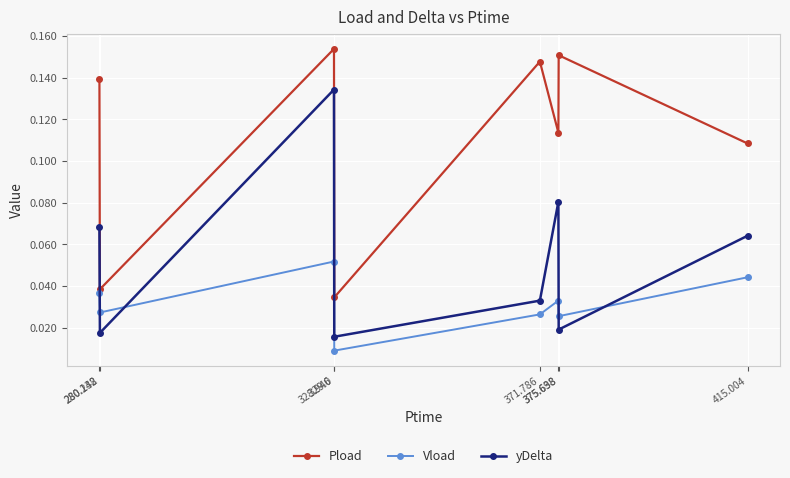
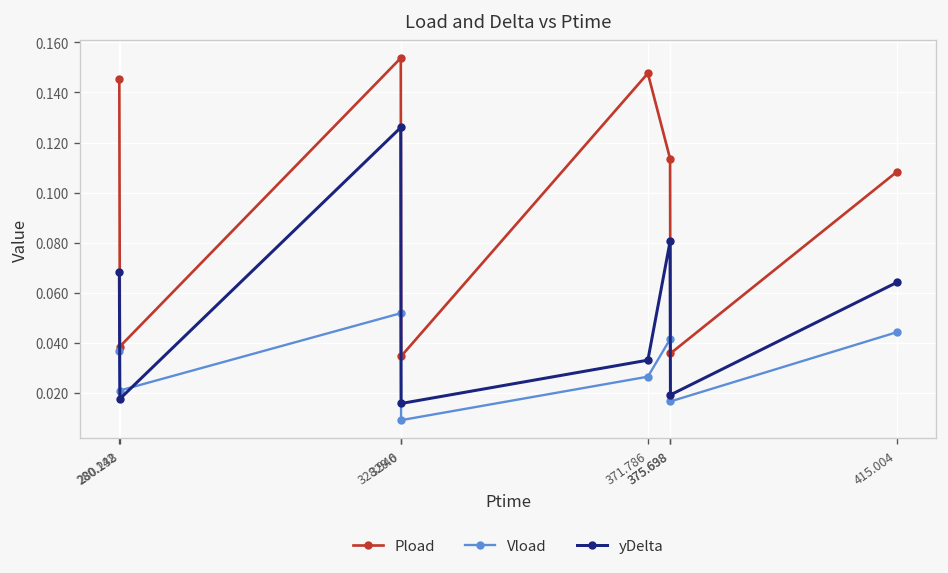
Pload, 280.142: 0.140 -> 0.145
Vload, 280.238: 0.027 -> 0.021
yDelta, 328.946: 0.134 -> 0.126
Vload, 375.638: 0.033 -> 0.041
Pload, 375.698: 0.151 -> 0.036
Vload, 375.698: 0.026 -> 0.017
